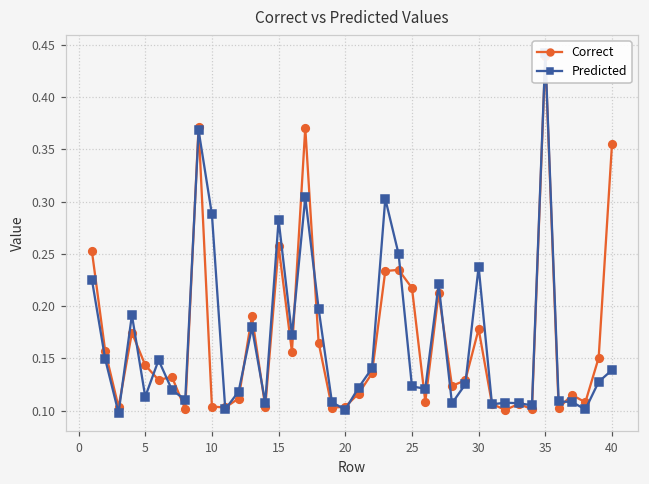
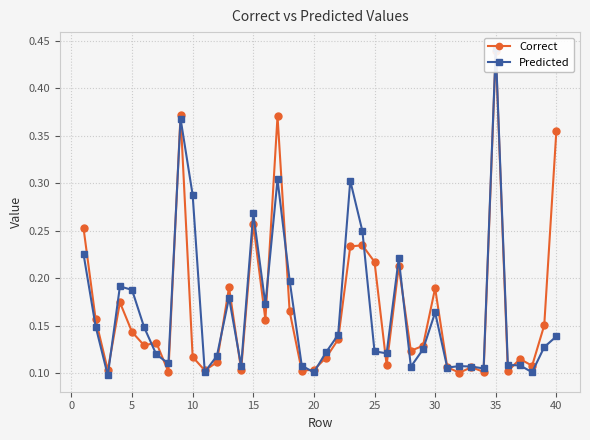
Predicted, 5: 0.11 -> 0.19
Correct, 10: 0.10 -> 0.12
Predicted, 15: 0.28 -> 0.27
Correct, 30: 0.18 -> 0.19
Predicted, 30: 0.24 -> 0.16
